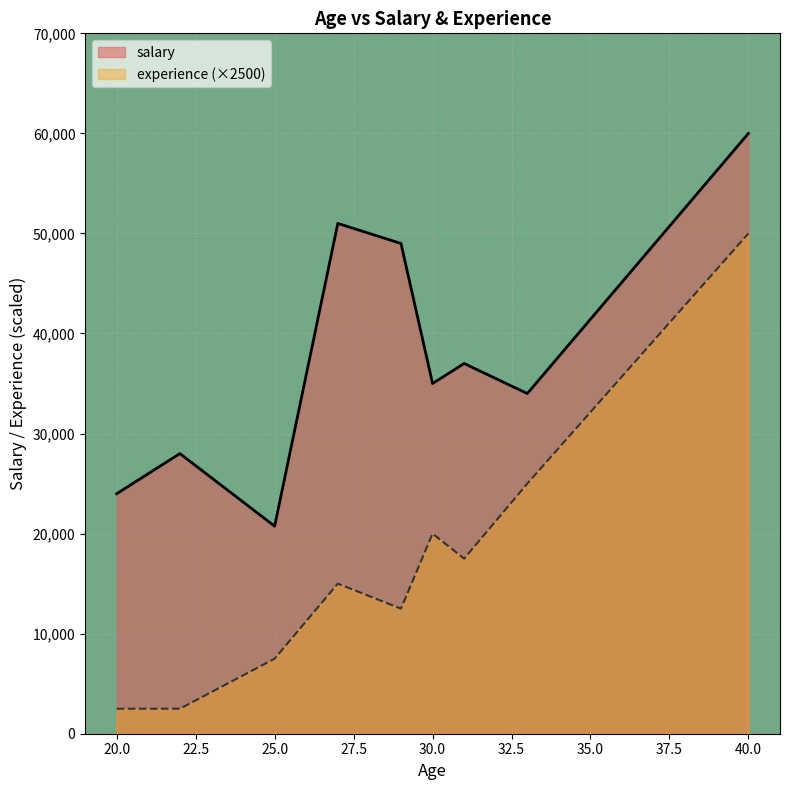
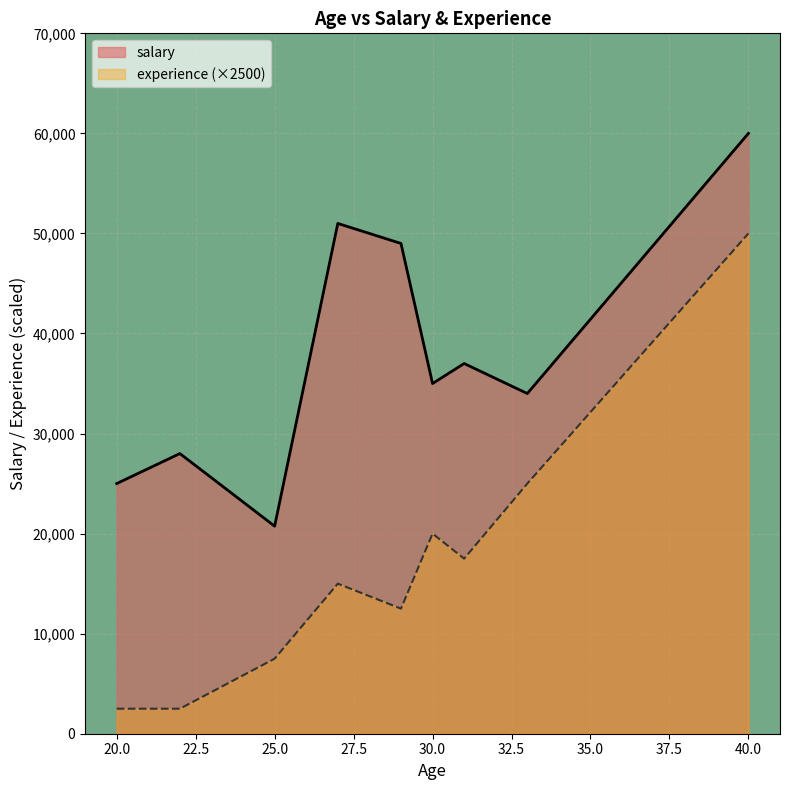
salary, 20.0: 24,000 -> 25,000
